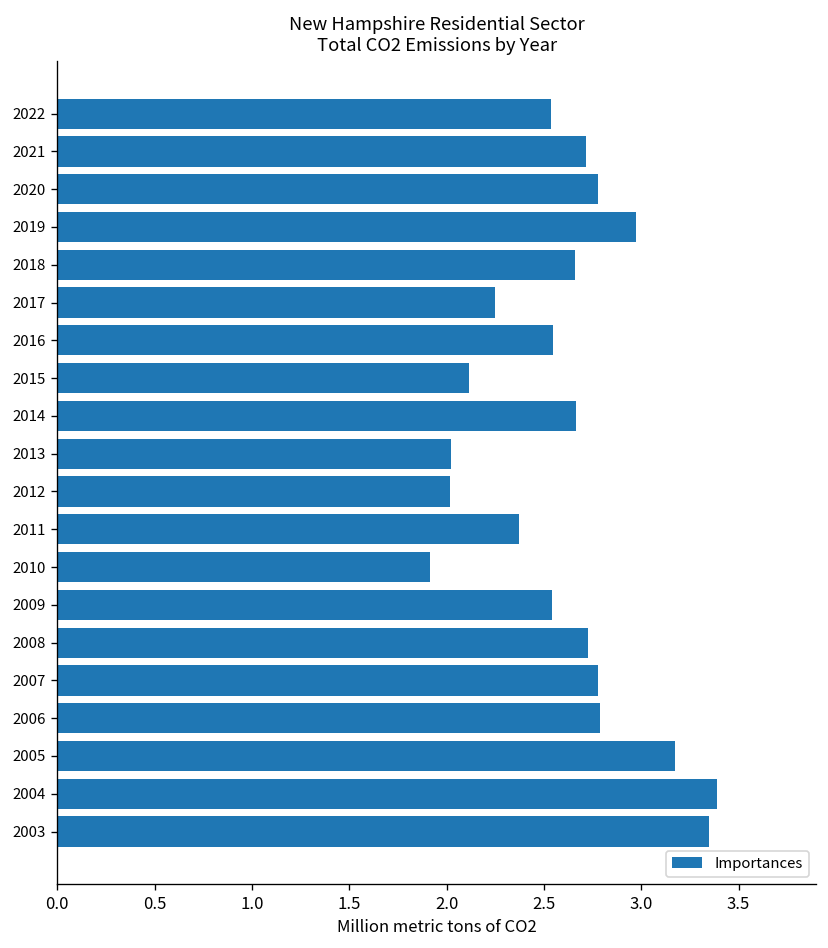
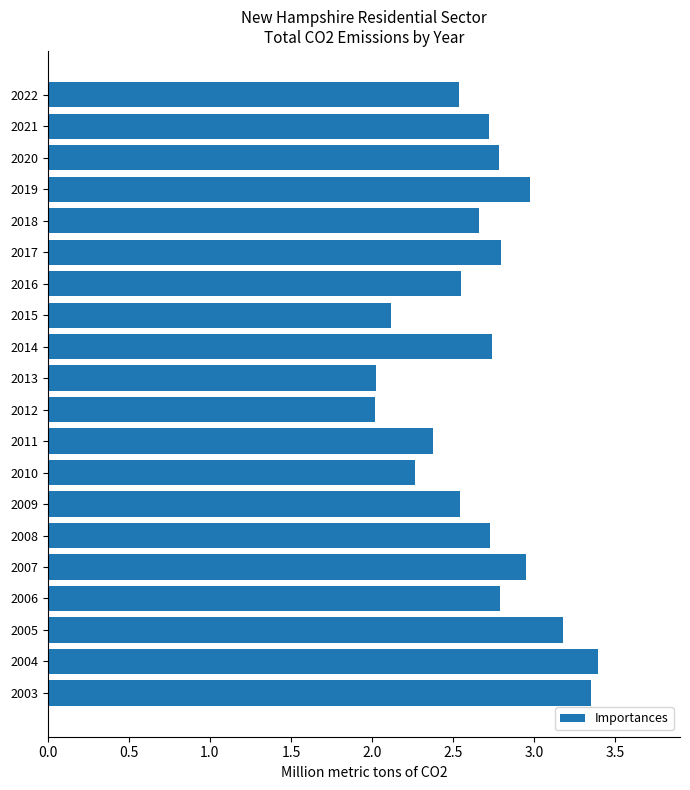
2017: 2.25 -> 2.79
2014: 2.66 -> 2.74
2010: 1.91 -> 2.26
2007: 2.78 -> 2.95
